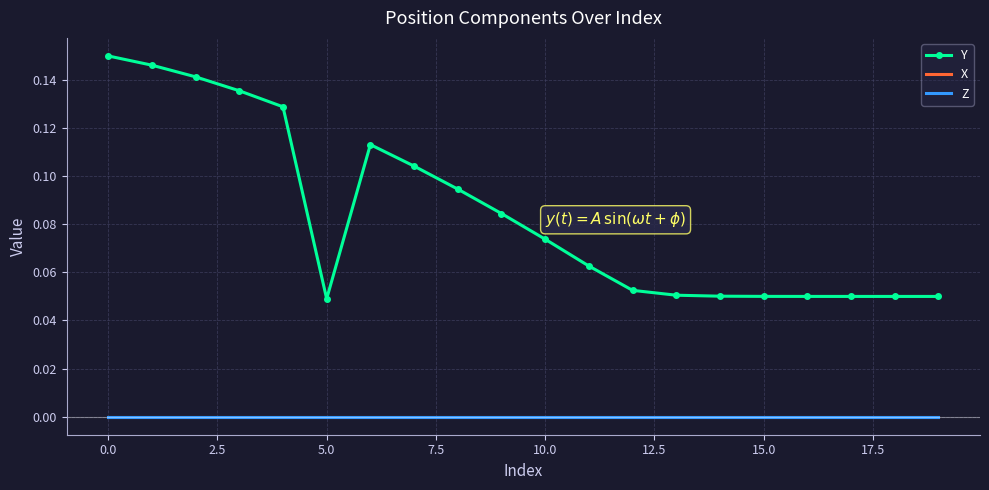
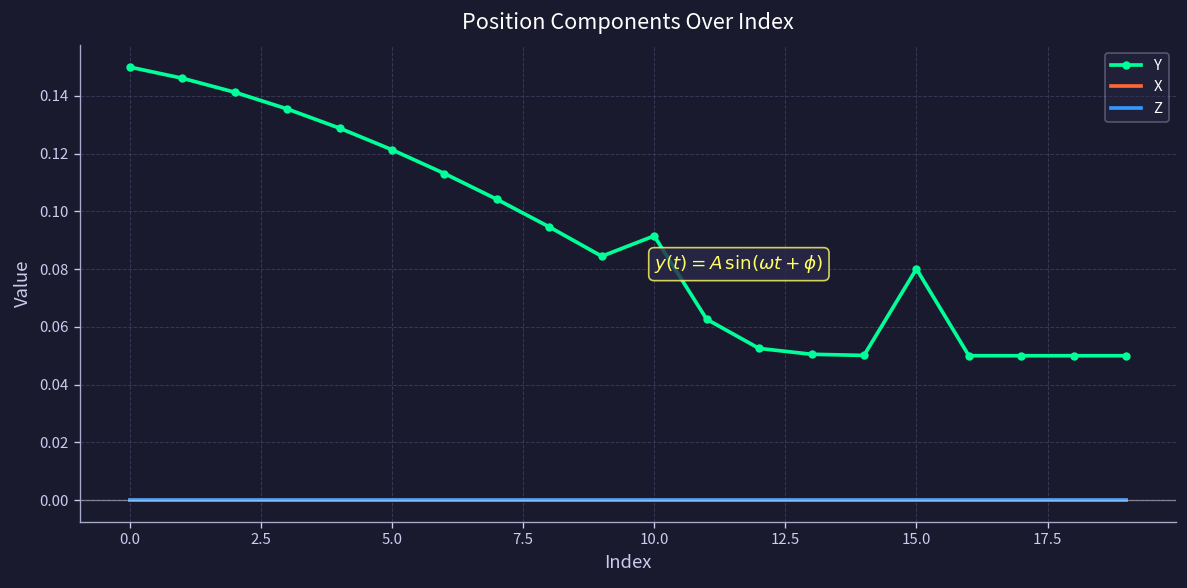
Y, 5.0: 0.049 -> 0.121
Y, 10.0: 0.074 -> 0.092
Y, 15.0: 0.050 -> 0.080
